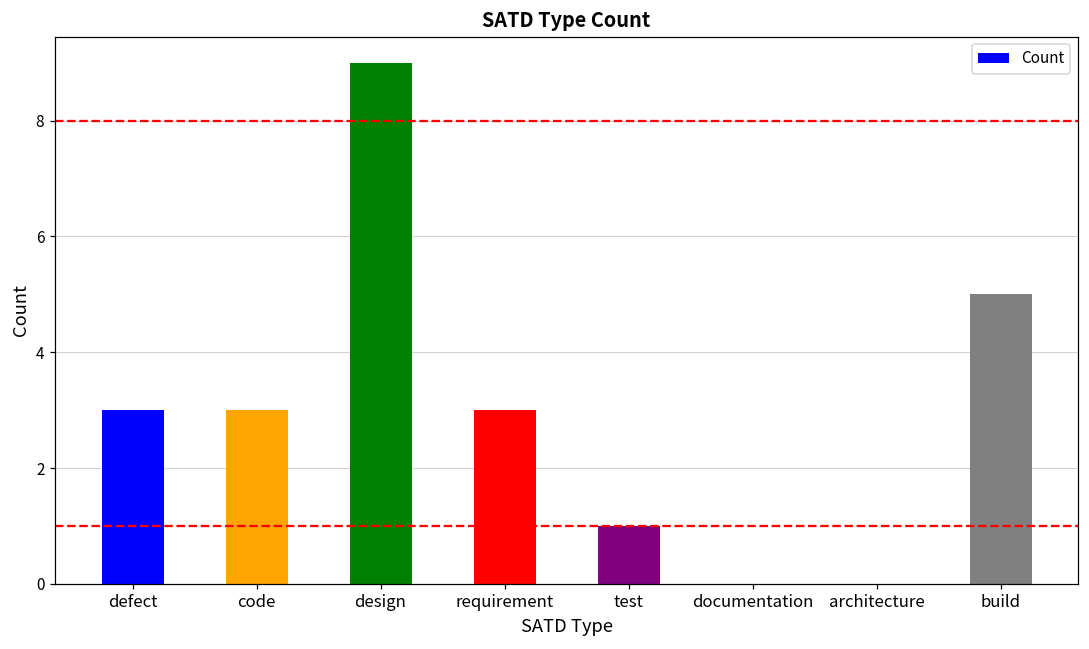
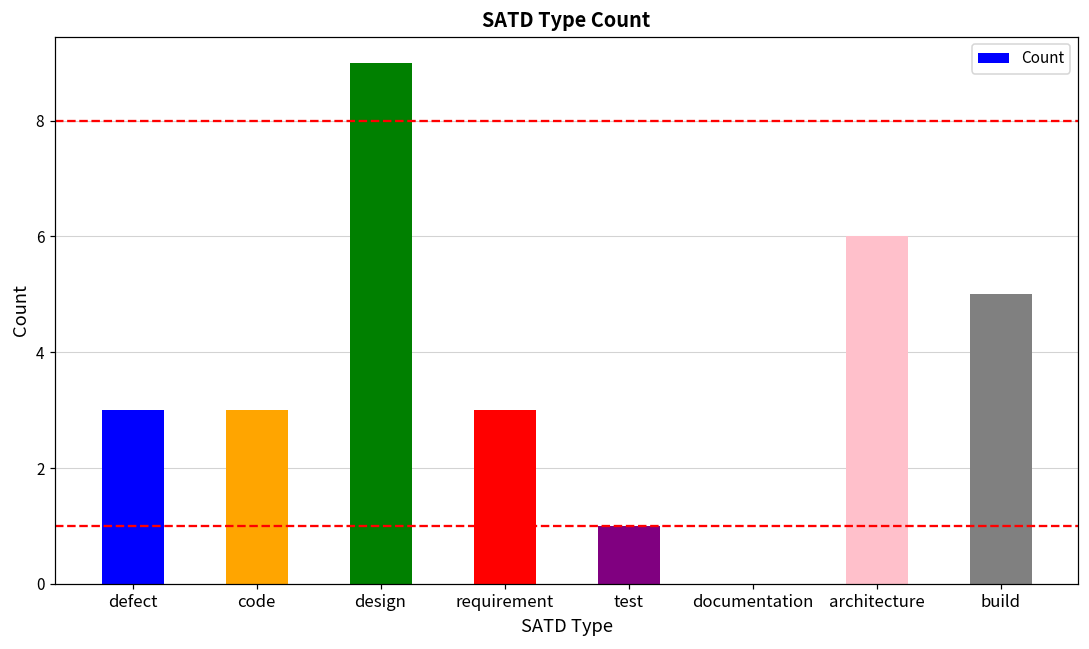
architecture: 0 -> 6
